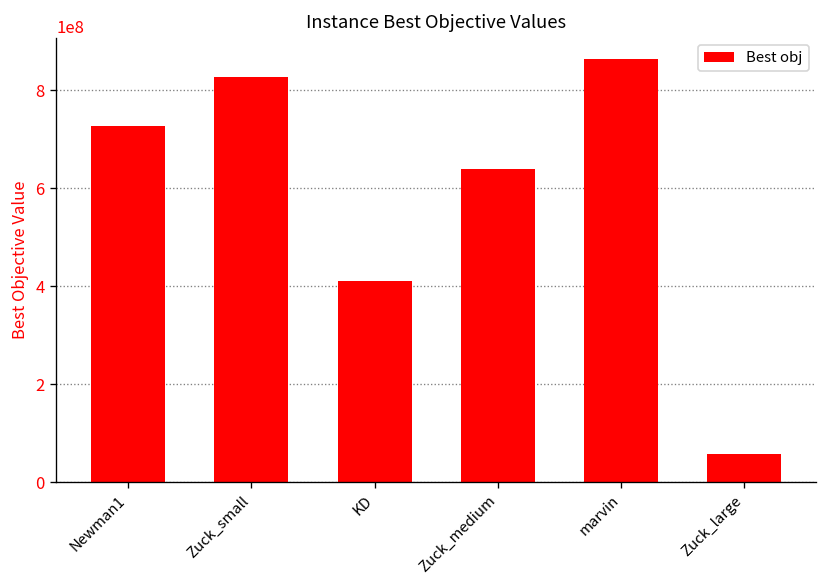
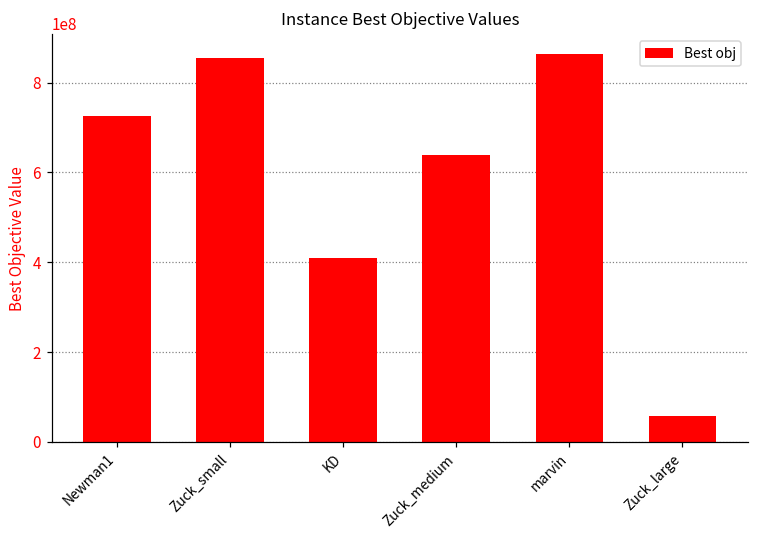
Zuck_small: 830000000 -> 850000000
